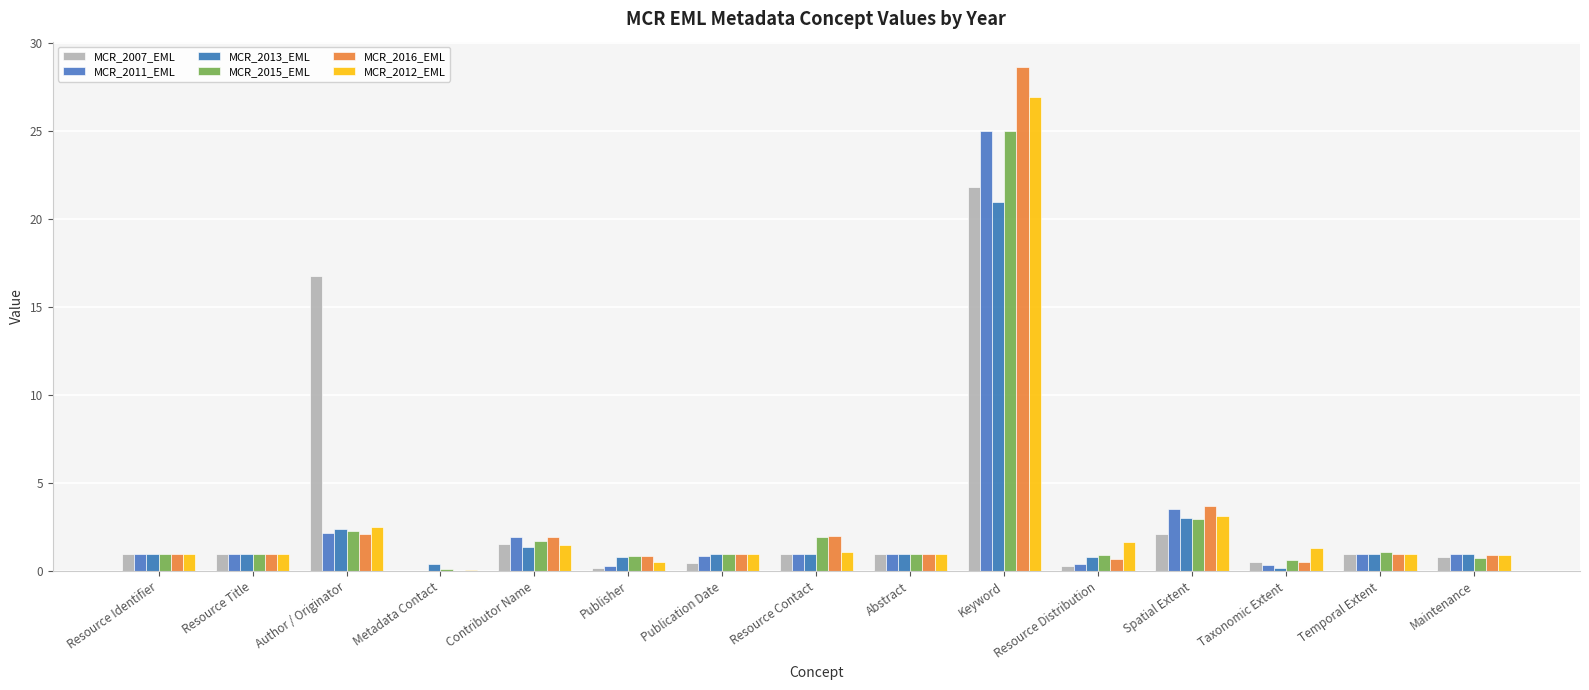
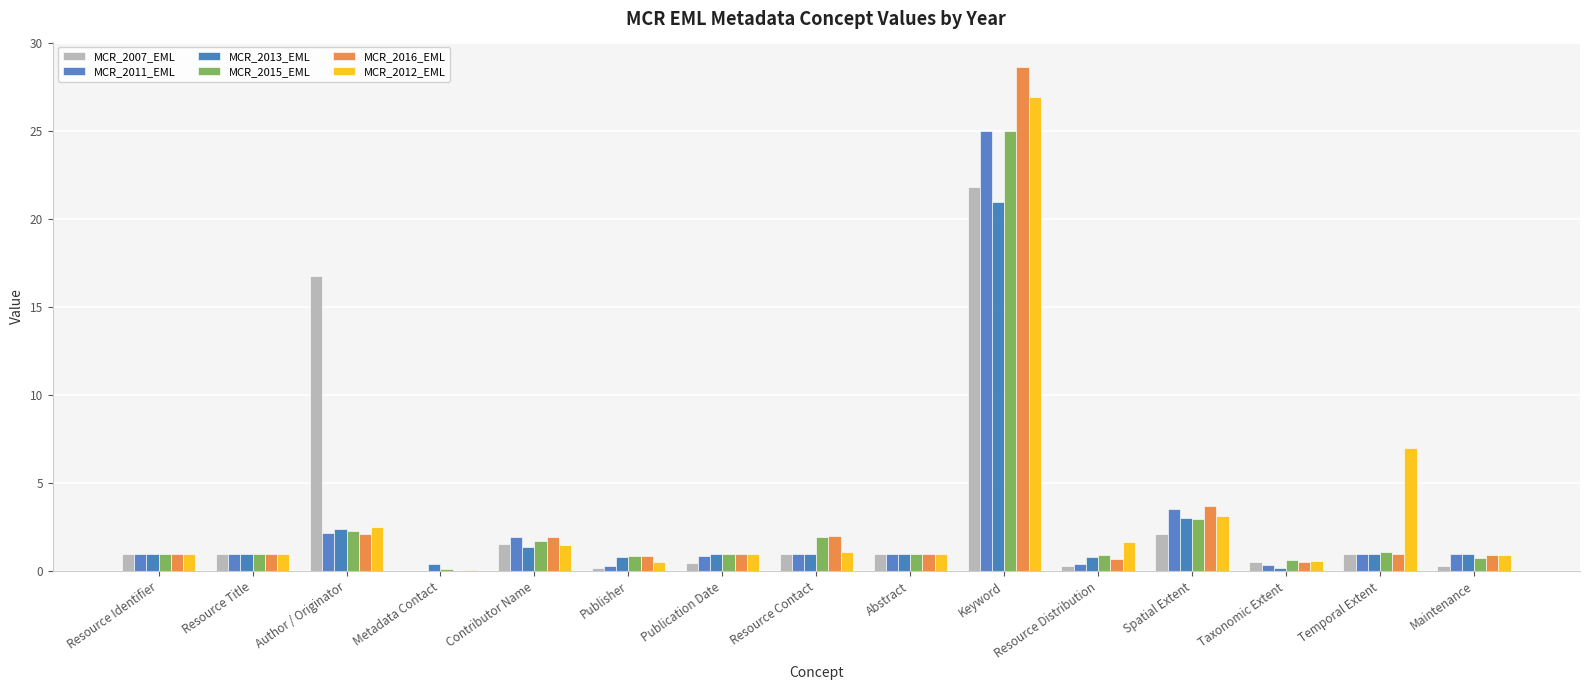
MCR_2012_EML, Taxonomic Extent: 1.3 -> 0.6
MCR_2012_EML, Temporal Extent: 1 -> 7
MCR_2007_EML, Maintenance: 0.8 -> 0.3
